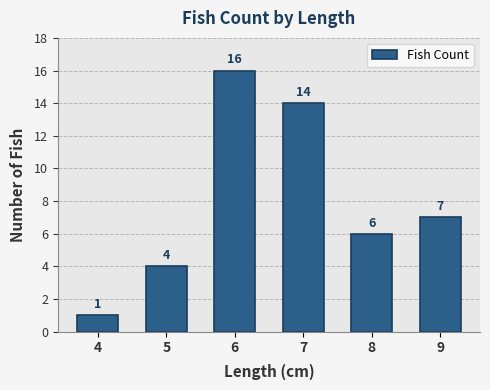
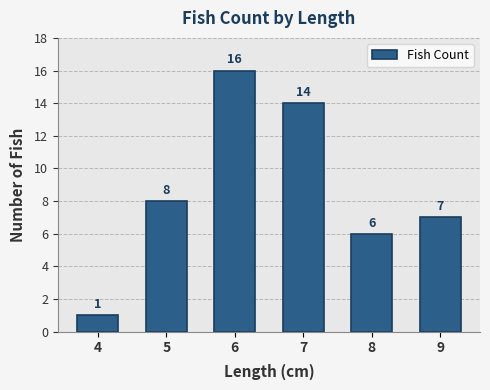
5: 4 -> 8
